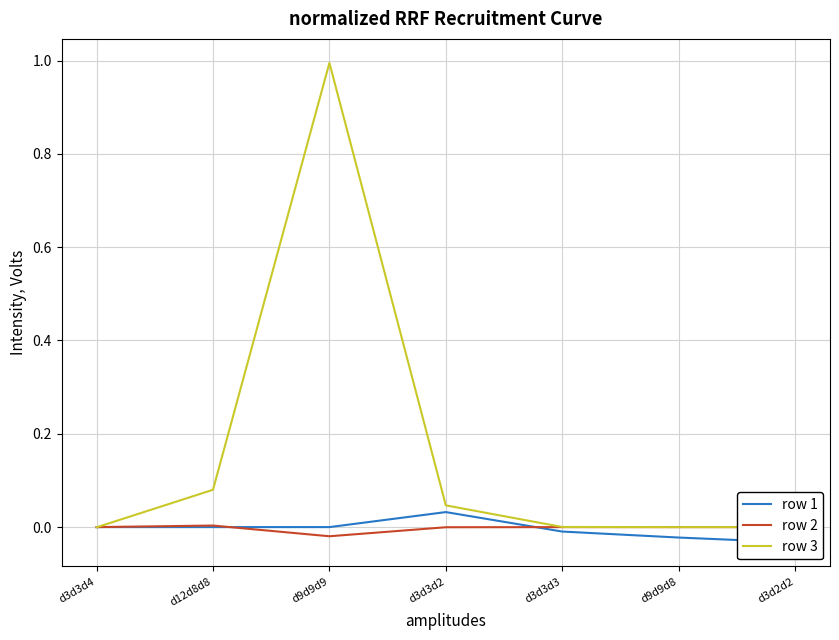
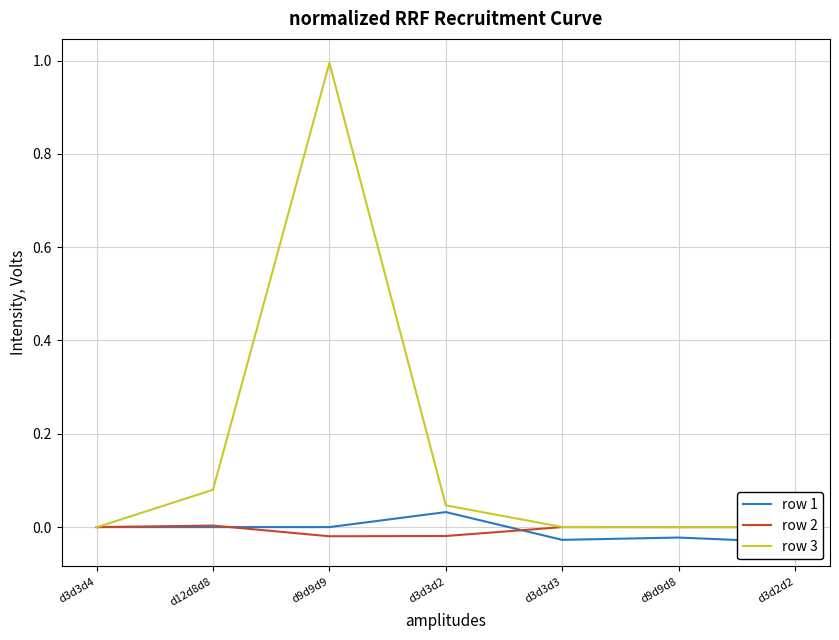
row 2, d3d3d2: 0.00 -> -0.02
row 1, d3d3d3: -0.01 -> -0.03
